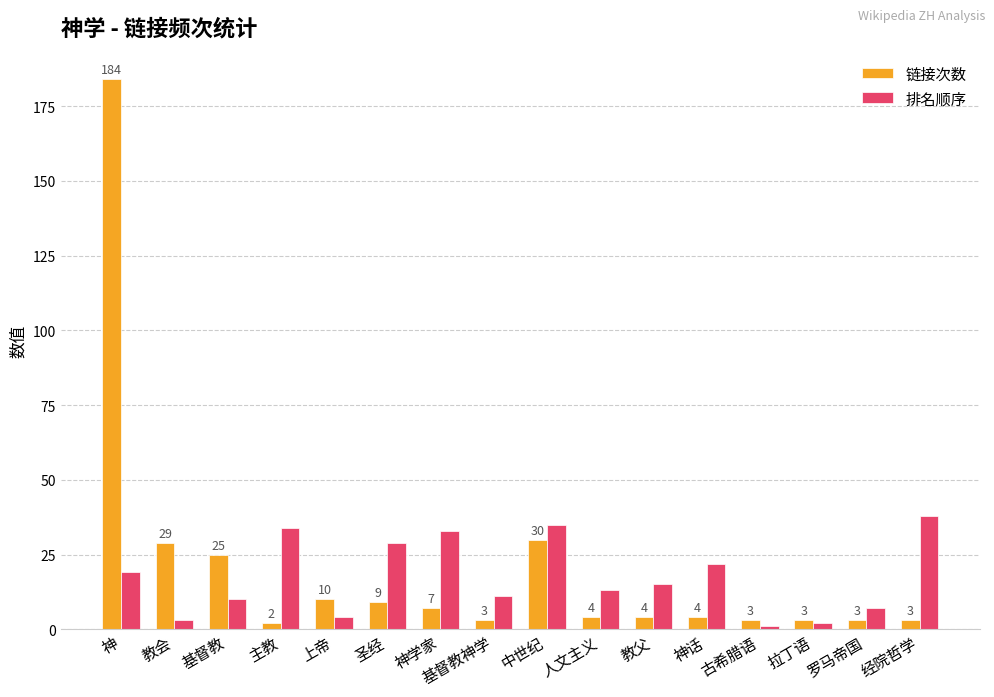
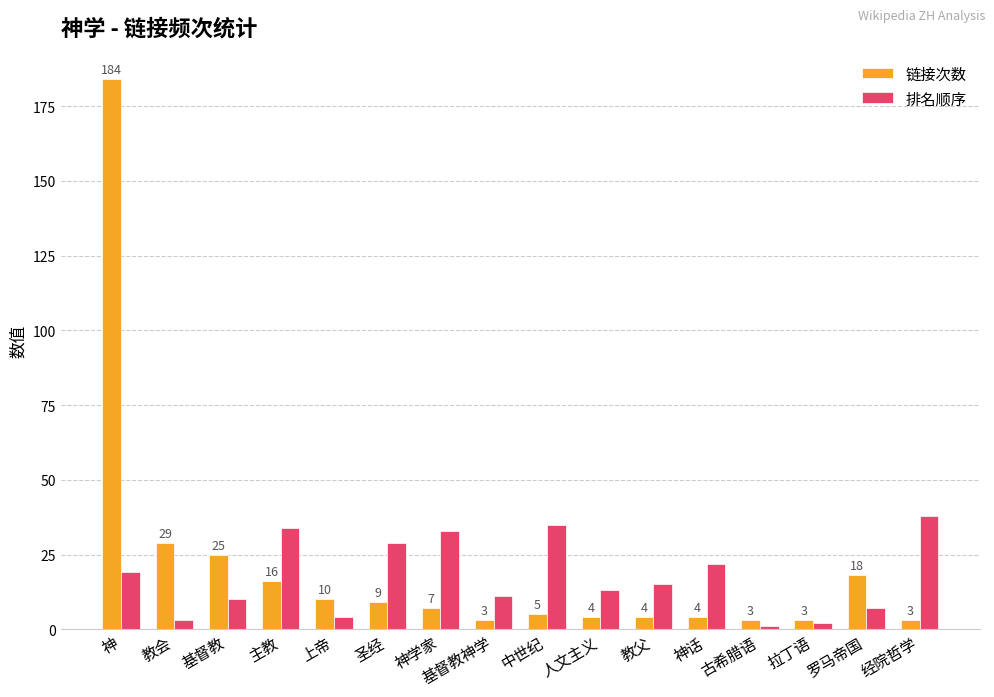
链接次数, 主教: 2 -> 16
链接次数, 中世纪: 30 -> 5
链接次数, 罗马帝国: 3 -> 18
